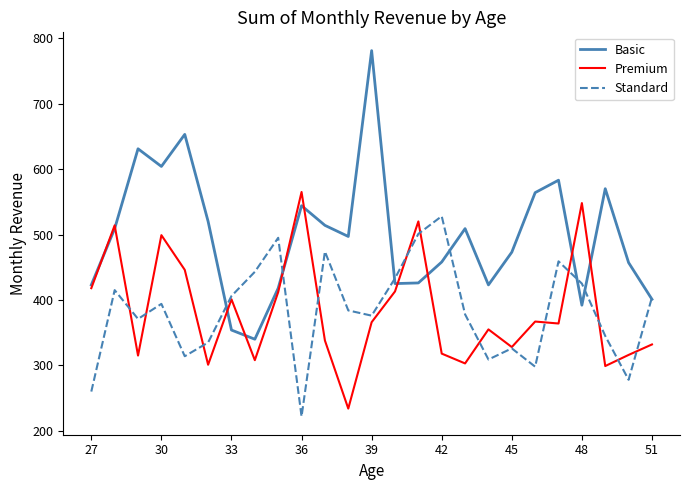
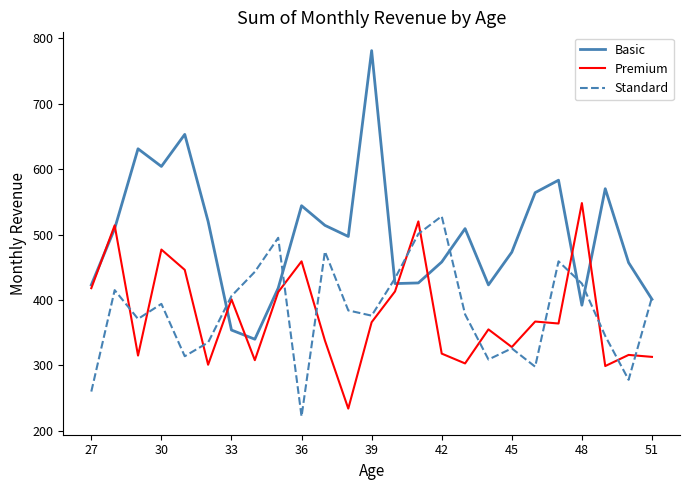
Premium, 30: 500 -> 480
Premium, 36: 570 -> 460
Premium, 51: 330 -> 310
